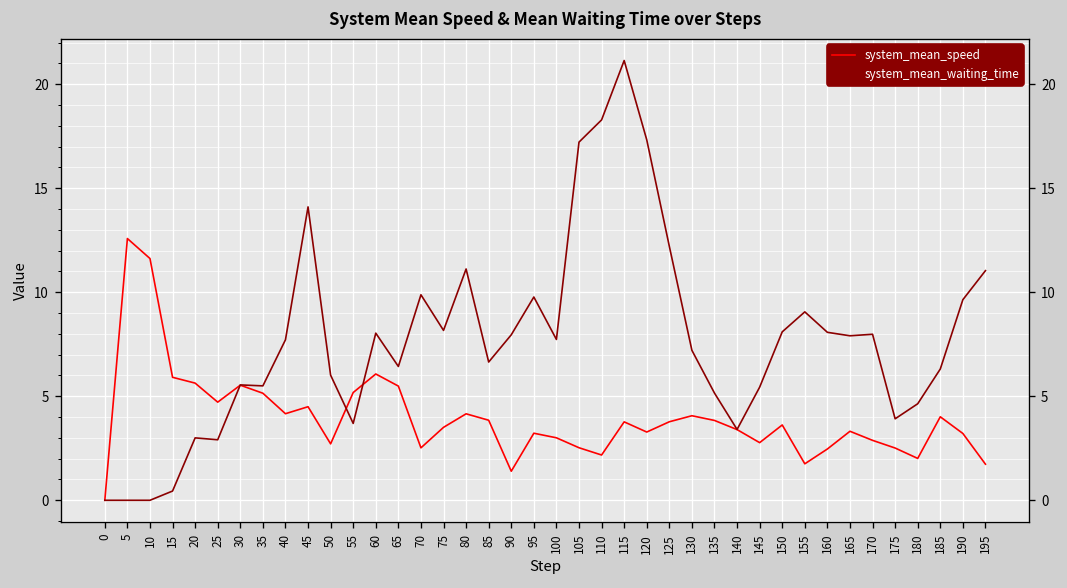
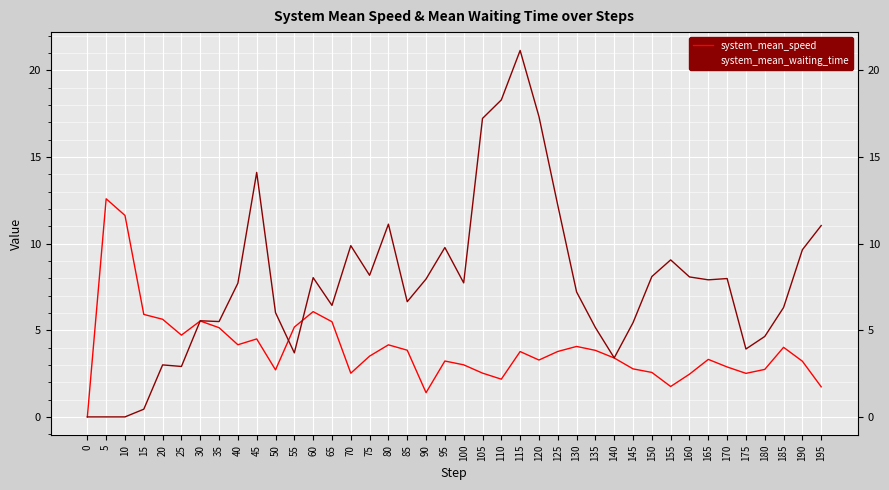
system_mean_speed, 150: 3.6 -> 2.6
system_mean_speed, 180: 2.0 -> 2.7
